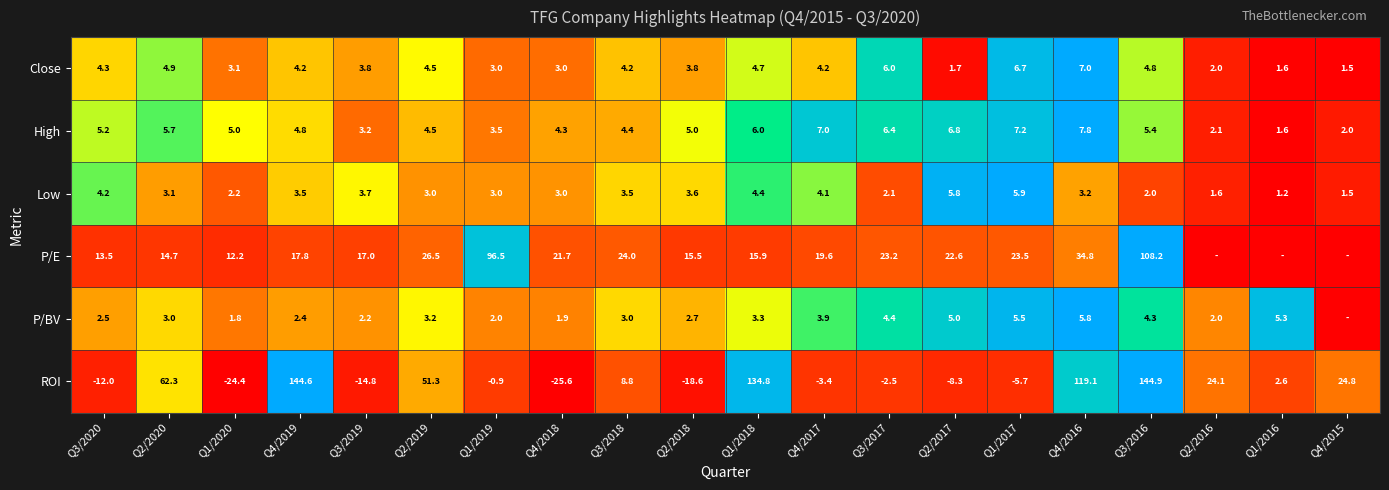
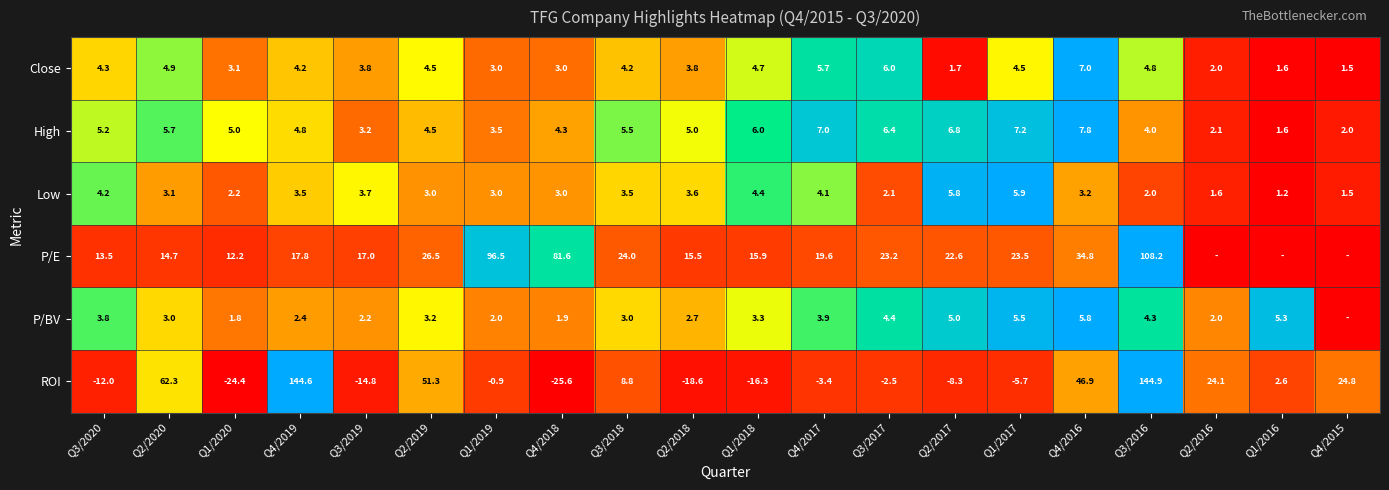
Close, Q4/2017: 4.2 -> 5.7
Close, Q1/2017: 6.7 -> 4.5
High, Q3/2018: 4.4 -> 5.5
High, Q3/2016: 5.4 -> 4.0
P/E, Q4/2018: 21.7 -> 81.6
P/BV, Q3/2020: 2.5 -> 3.8
ROI, Q1/2018: 134.8 -> -16.3
ROI, Q4/2016: 119.1 -> 46.9
